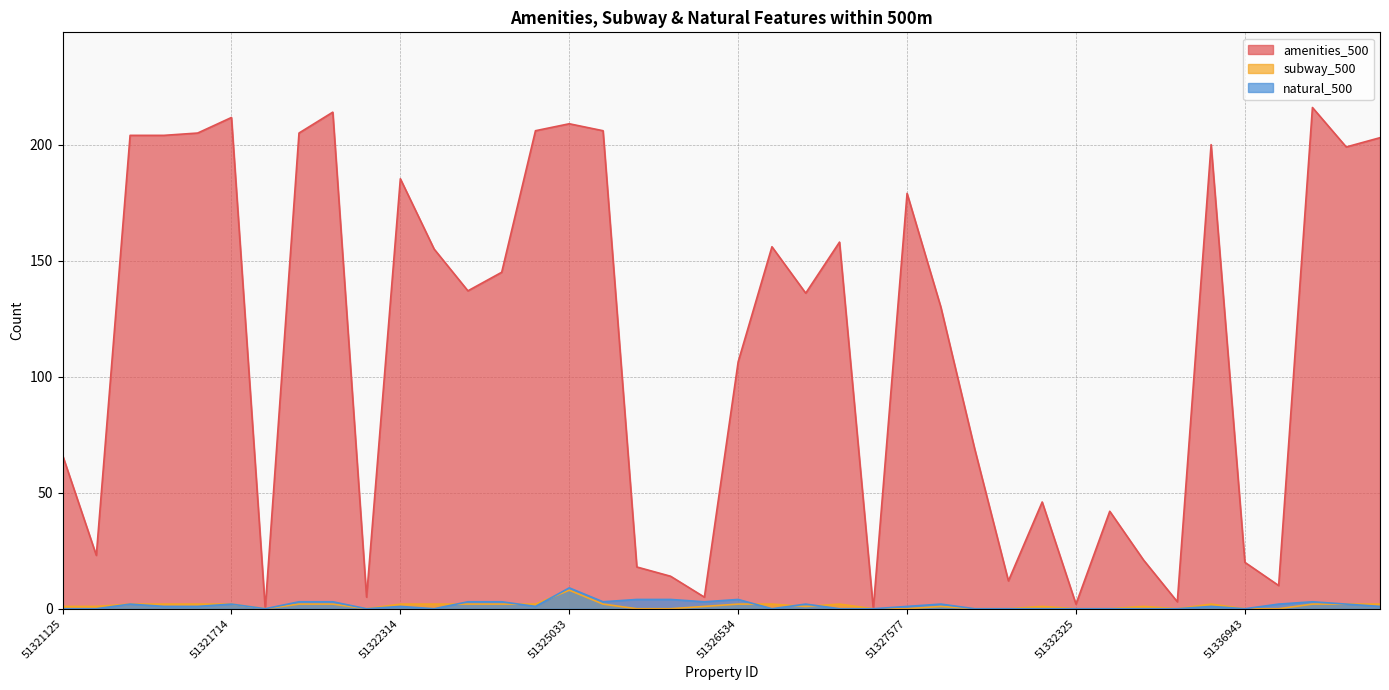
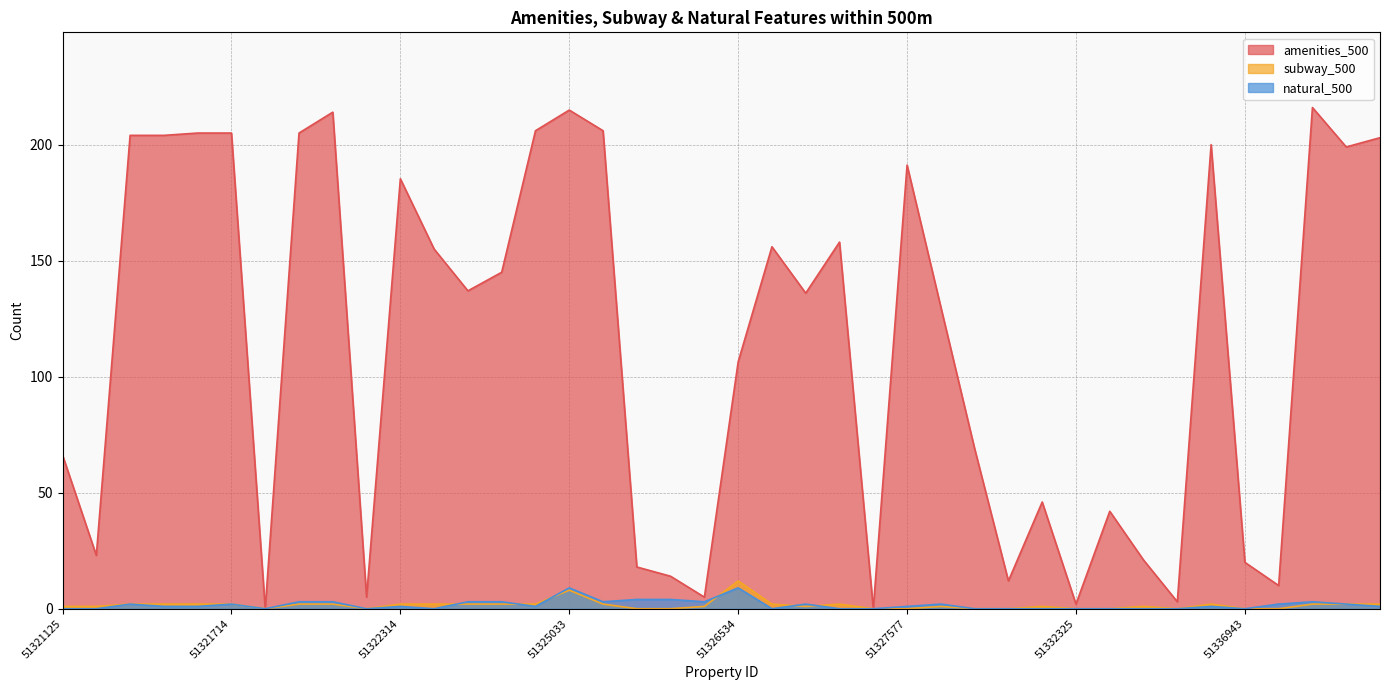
amenities_500, 51321714: 212 -> 205
amenities_500, 51325033: 209 -> 215
subway_500, 51326534: 2 -> 12
natural_500, 51326534: 4 -> 9
amenities_500, 51327577: 179 -> 191
